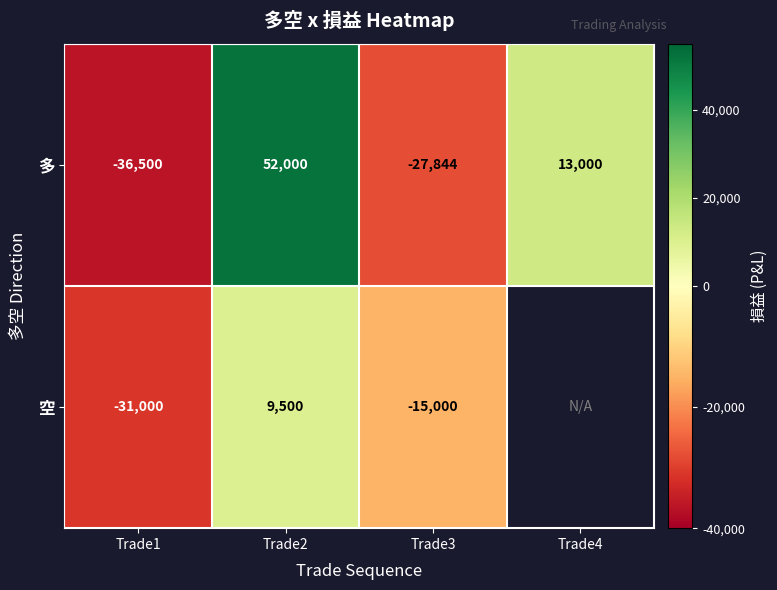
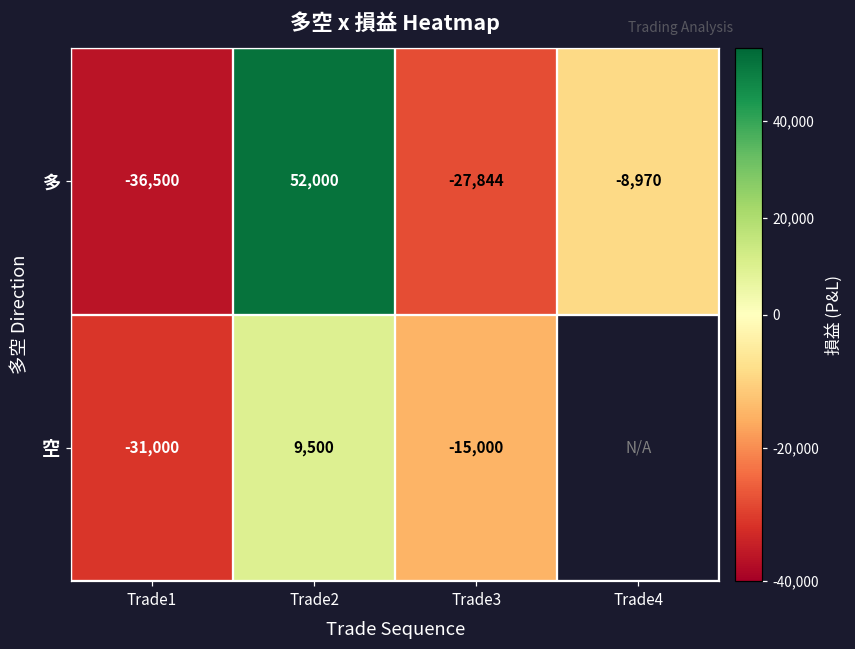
多, Trade4: 13,000 -> -8,970
